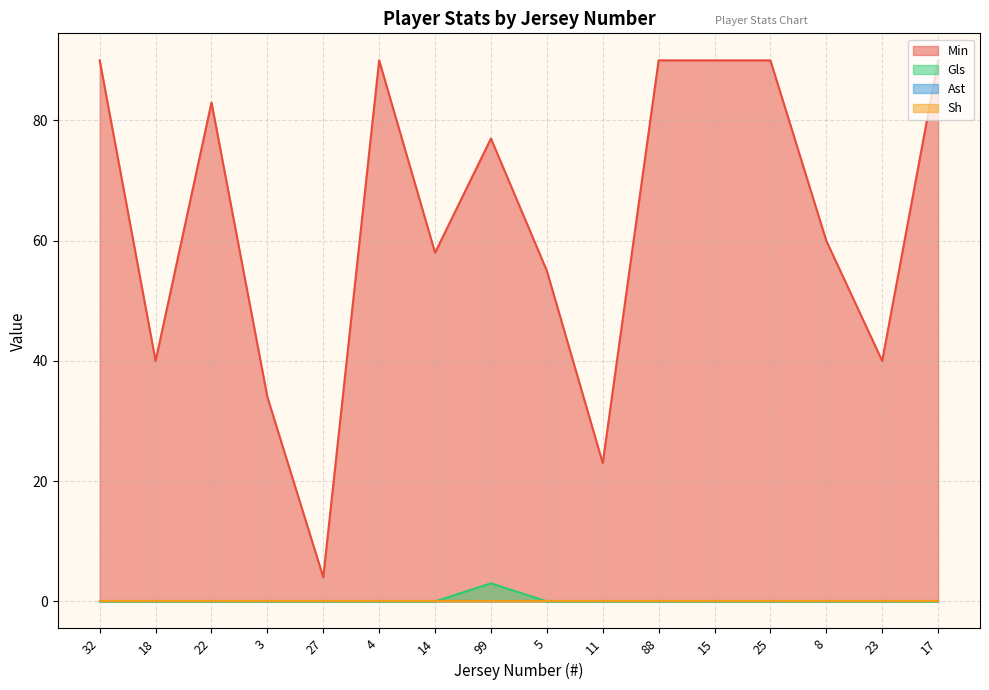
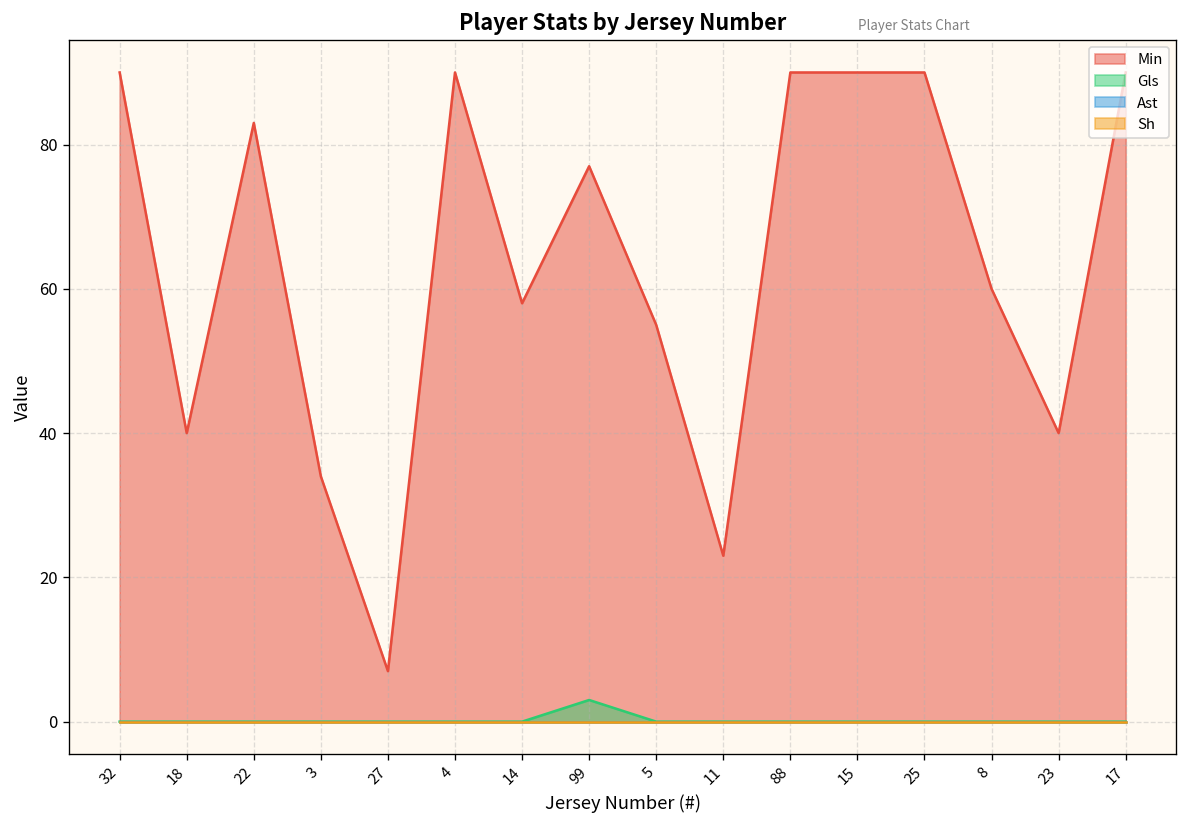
Min, 27: 4 -> 7
